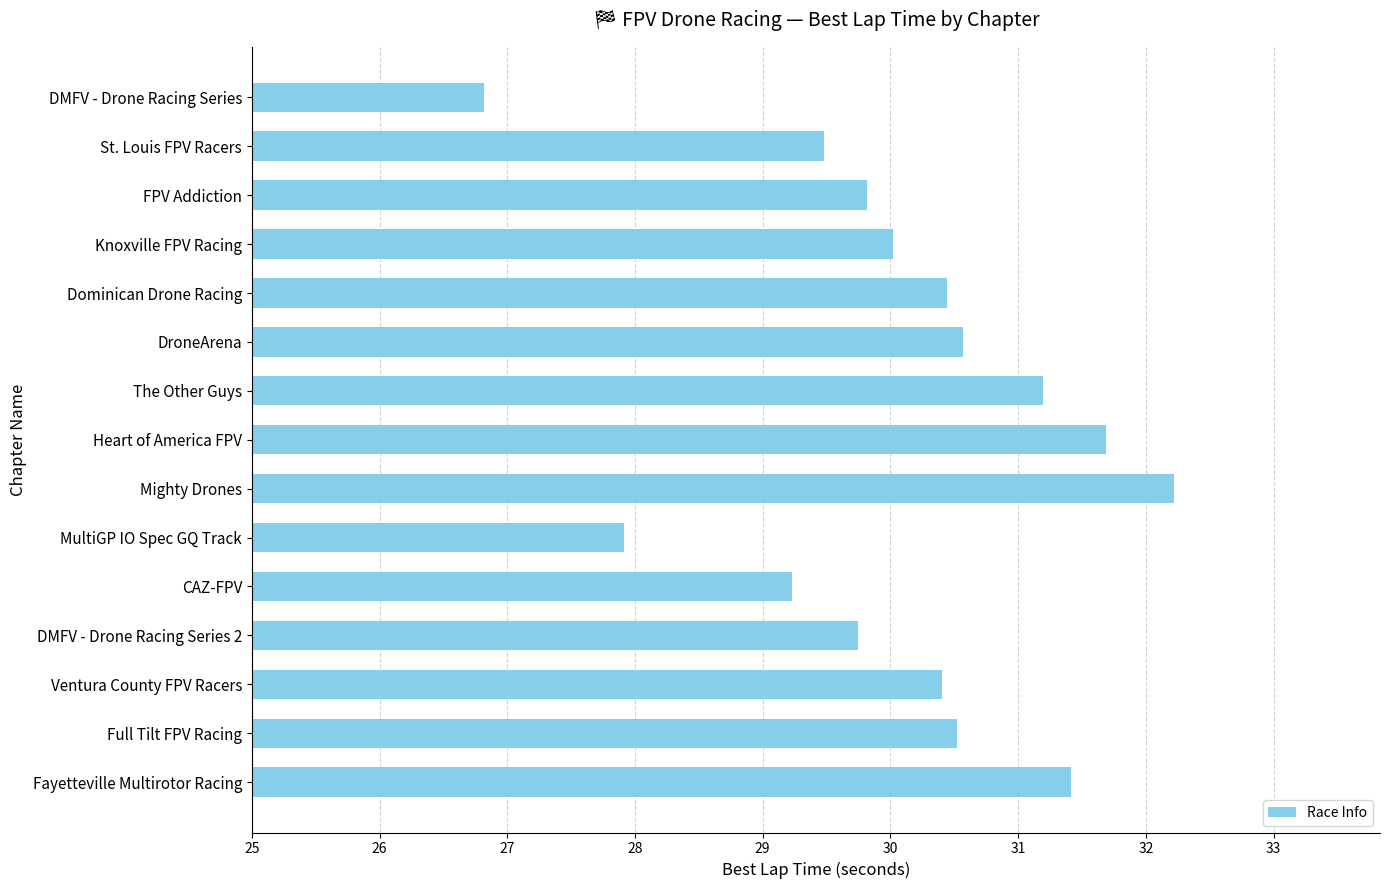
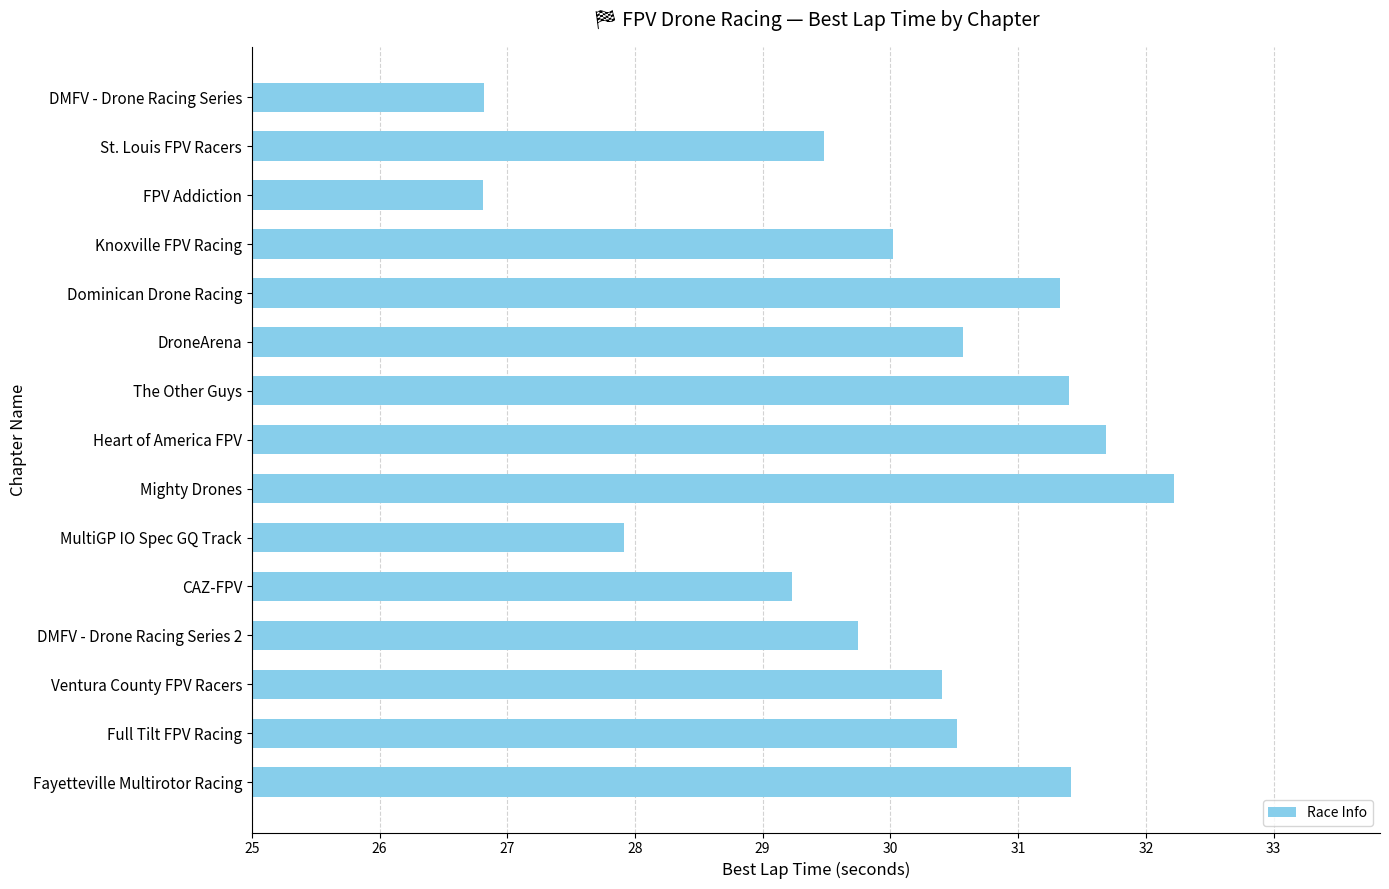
FPV Addiction: 29.82 -> 26.81
Dominican Drone Racing: 30.44 -> 31.33
The Other Guys: 31.20 -> 31.40
